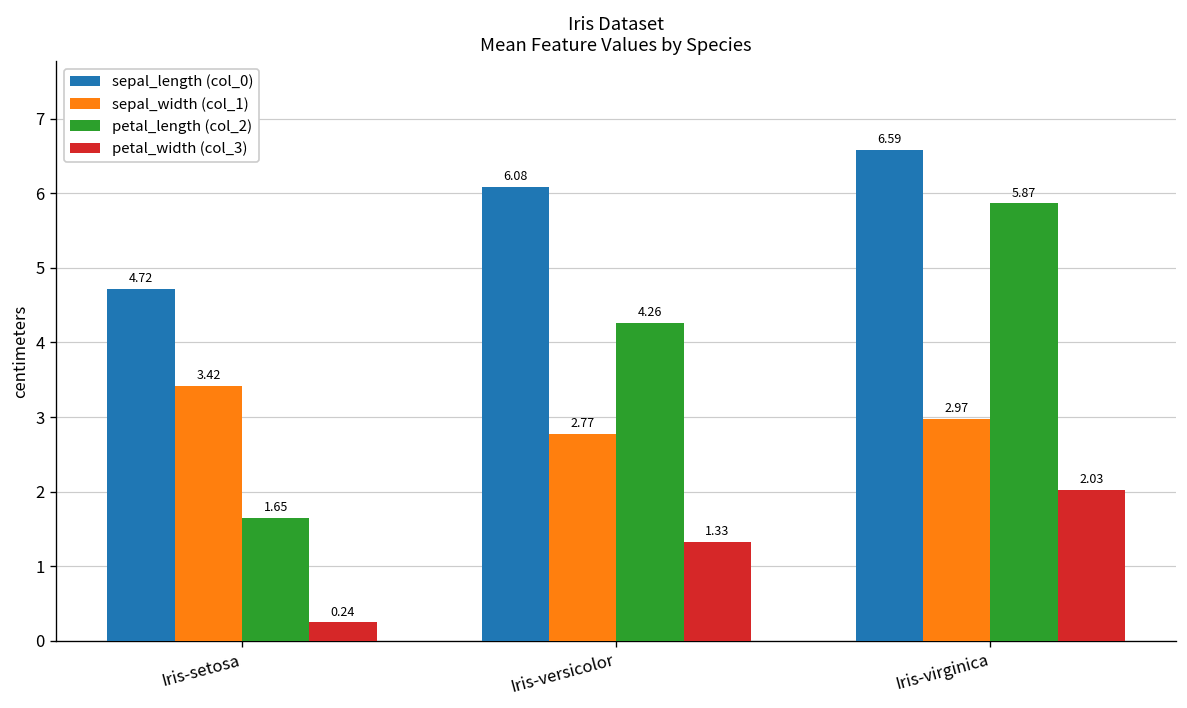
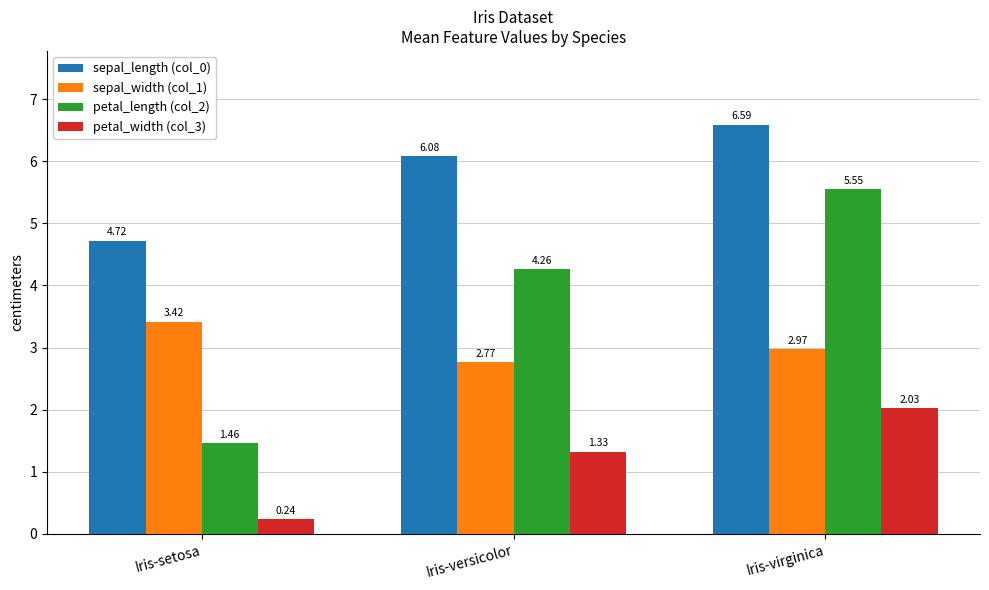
petal_length (col_2), Iris-setosa: 1.65 -> 1.46
petal_length (col_2), Iris-virginica: 5.87 -> 5.55
